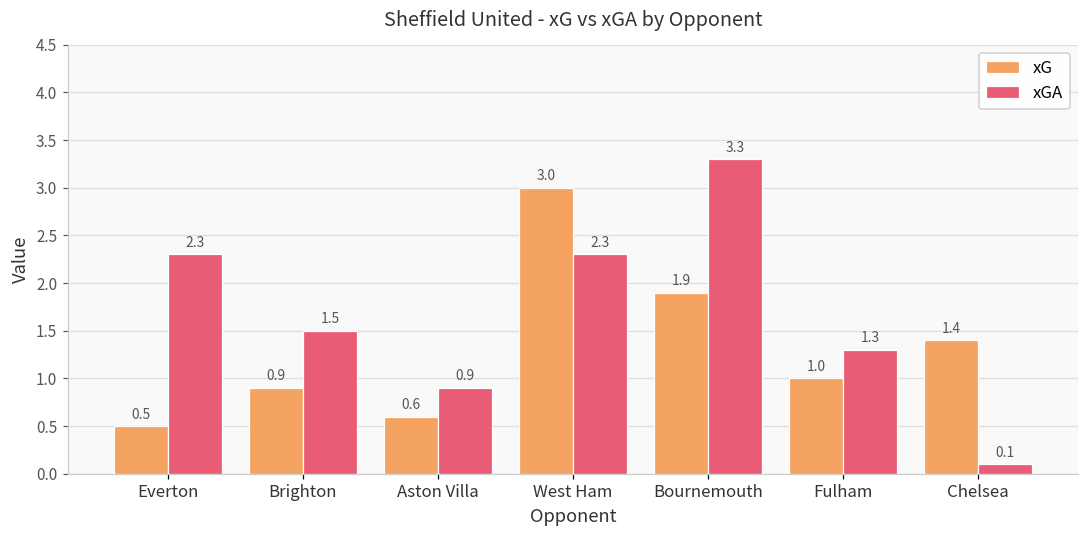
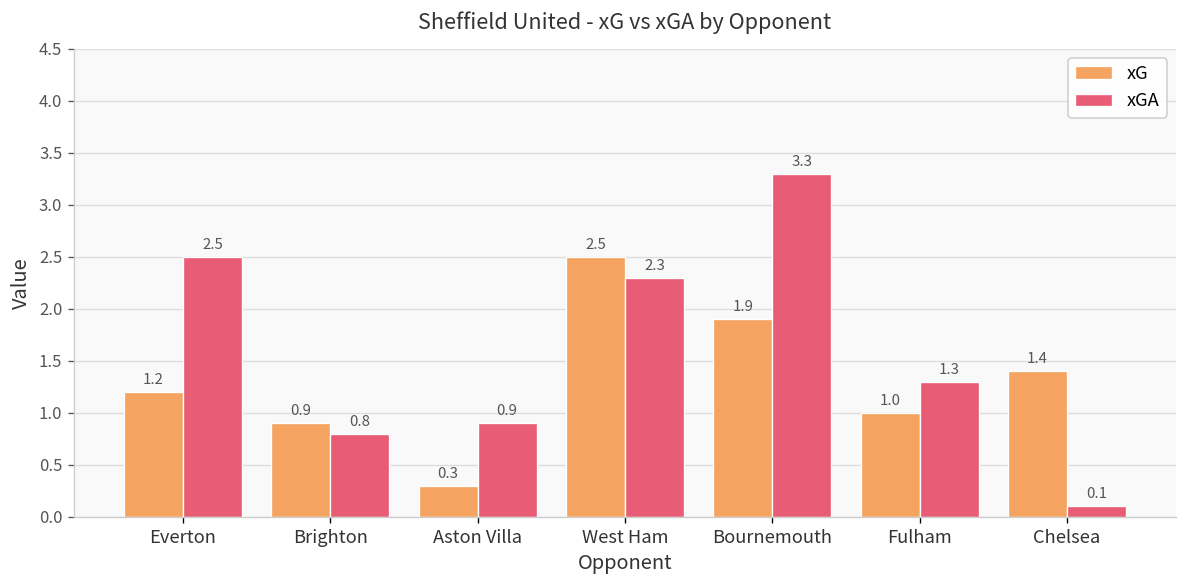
xG, Everton: 0.5 -> 1.2
xGA, Everton: 2.3 -> 2.5
xGA, Brighton: 1.5 -> 0.8
xG, Aston Villa: 0.6 -> 0.3
xG, West Ham: 3.0 -> 2.5
